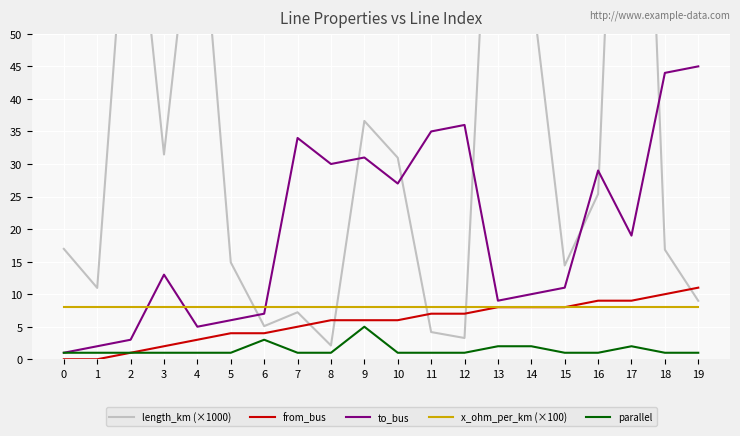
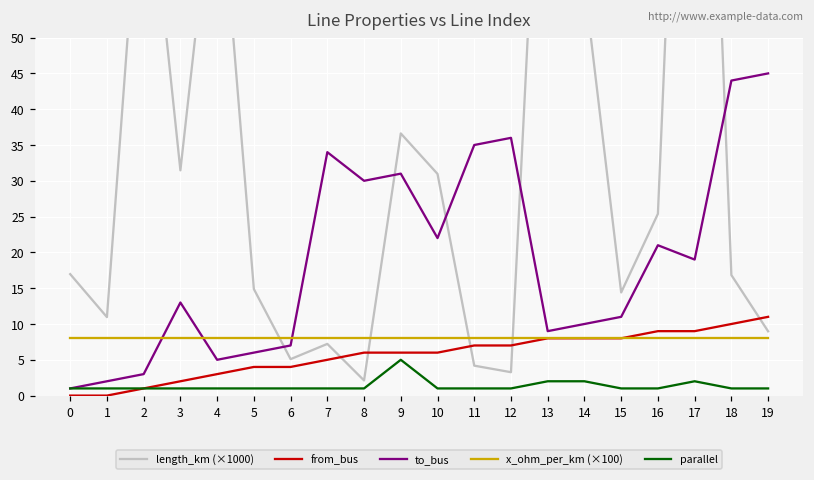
parallel, 6: 3 -> 1
to_bus, 10: 27 -> 22
to_bus, 16: 29 -> 21
